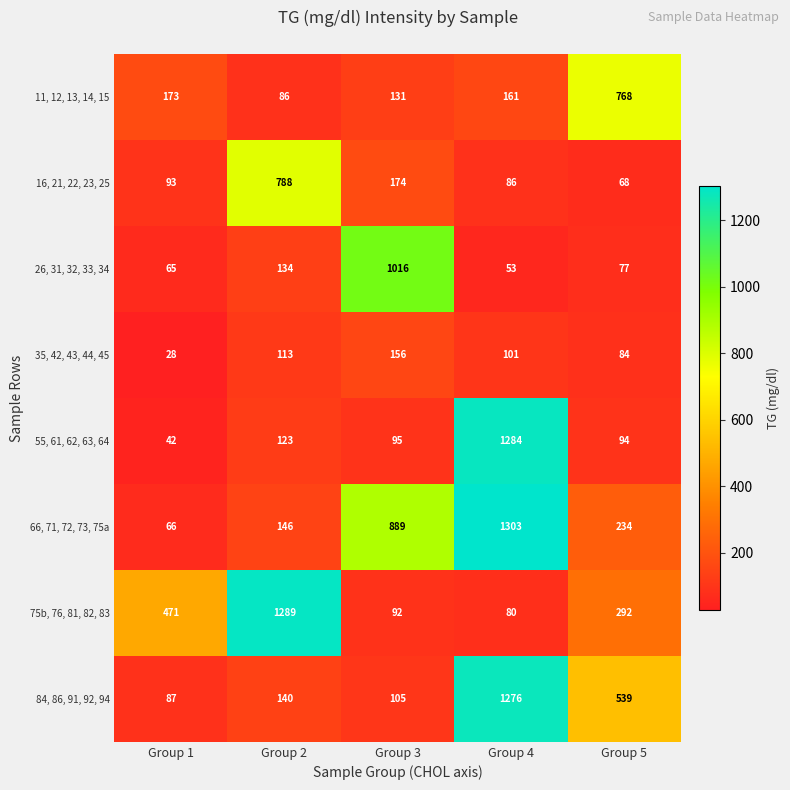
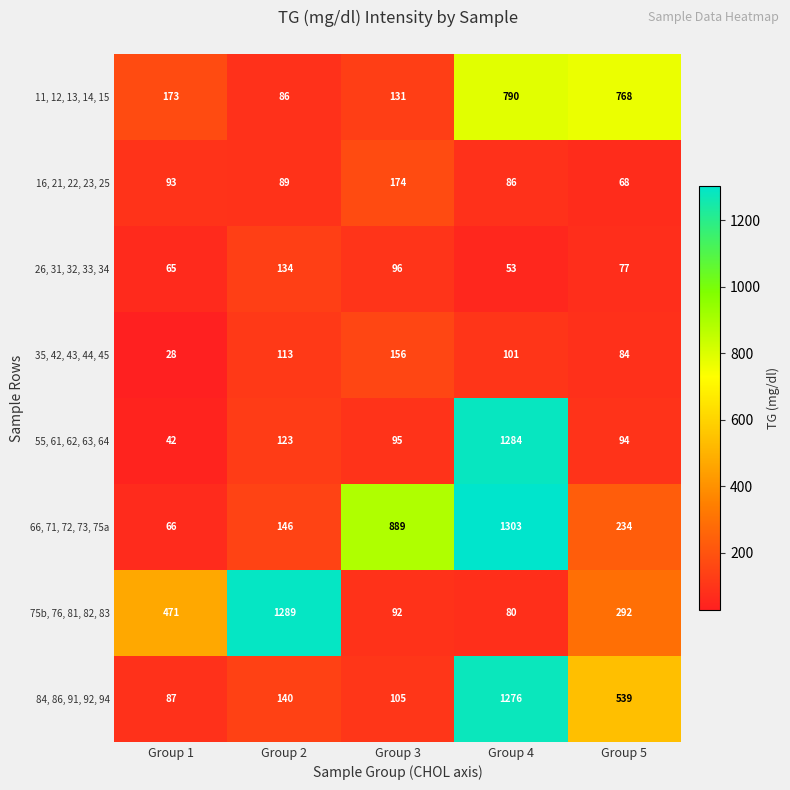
11, 12, 13, 14, 15, Group 4: 161 -> 790
16, 21, 22, 23, 25, Group 2: 788 -> 89
26, 31, 32, 33, 34, Group 3: 1016 -> 96
